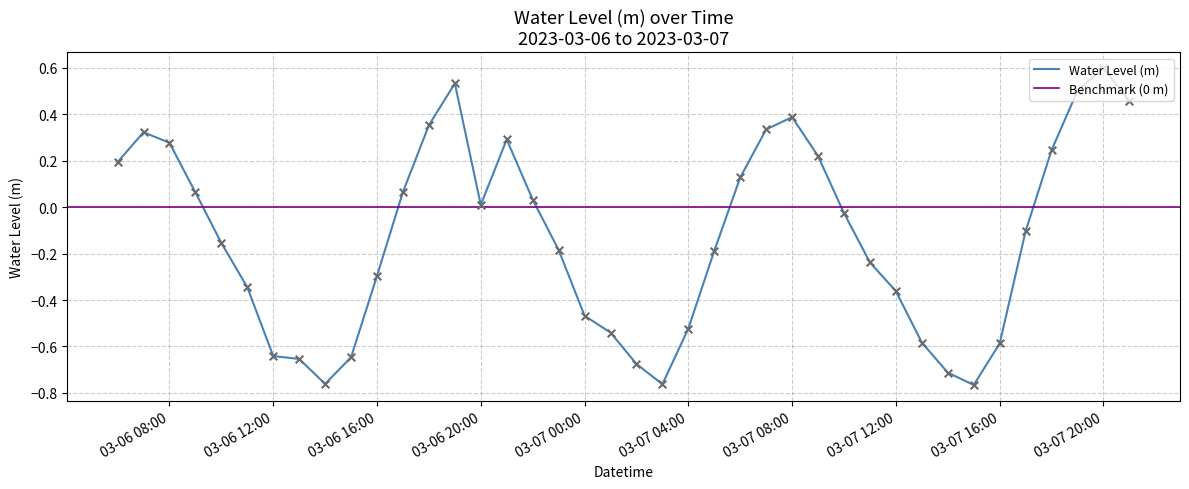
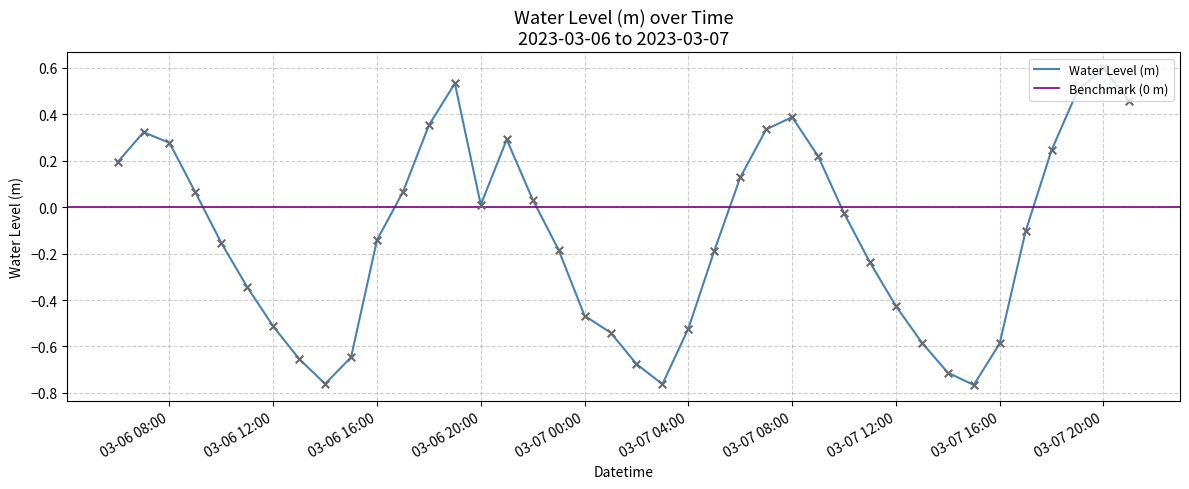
03-06 12:00: -0.64 -> -0.51
03-06 16:00: -0.30 -> -0.14
03-07 12:00: -0.36 -> -0.43
